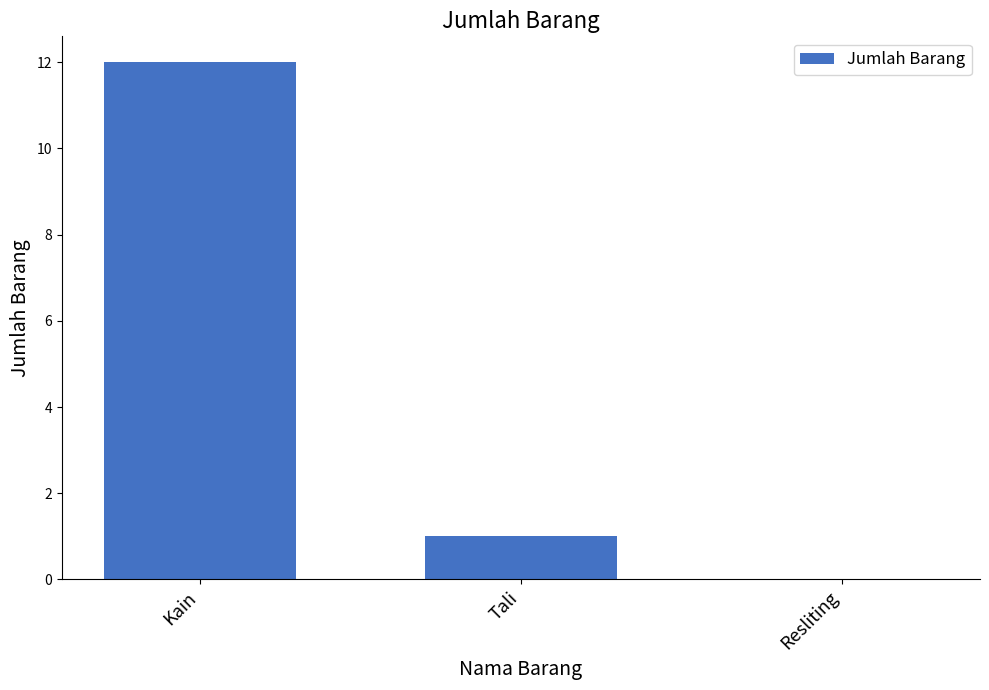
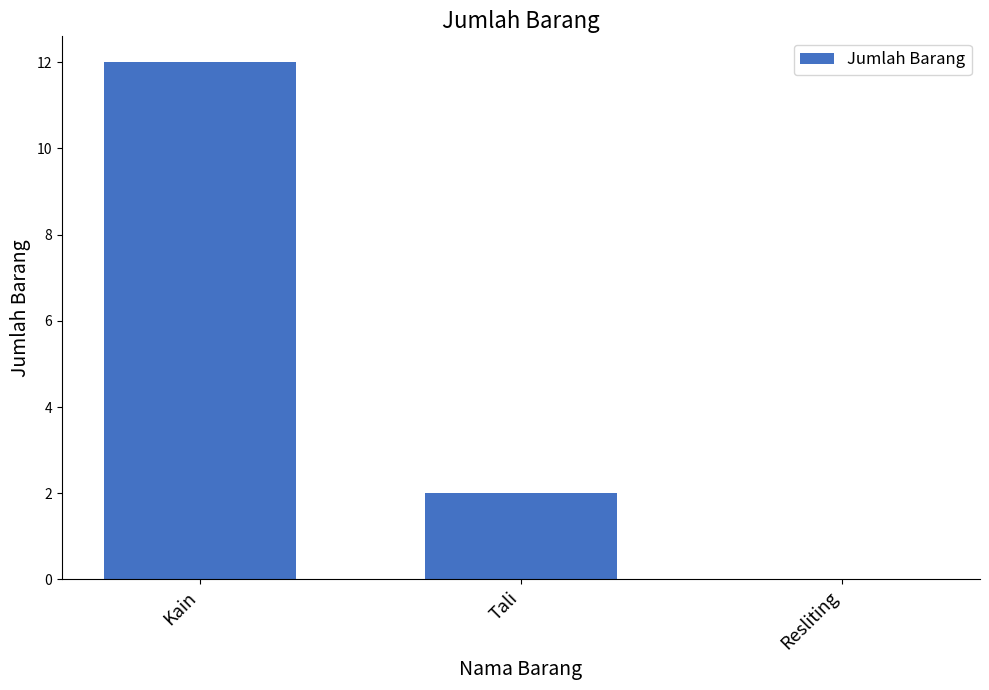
Tali: 1 -> 2
